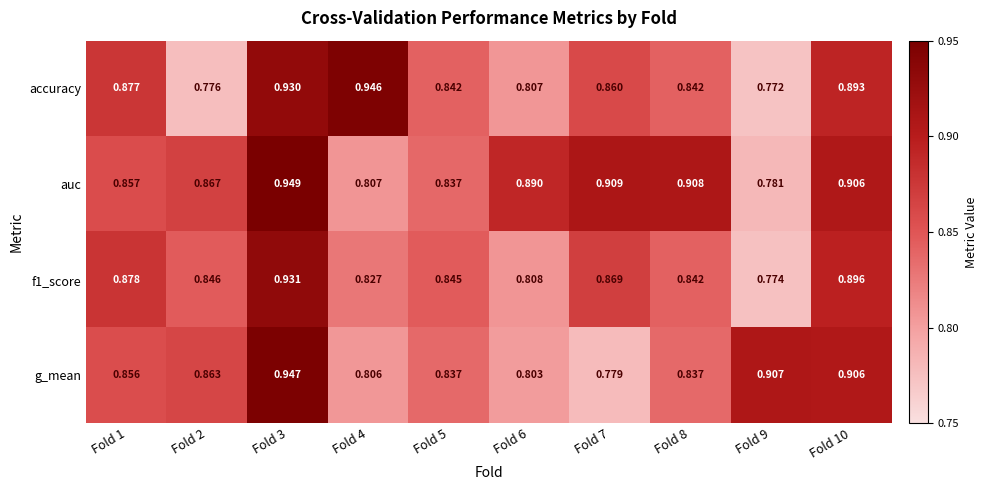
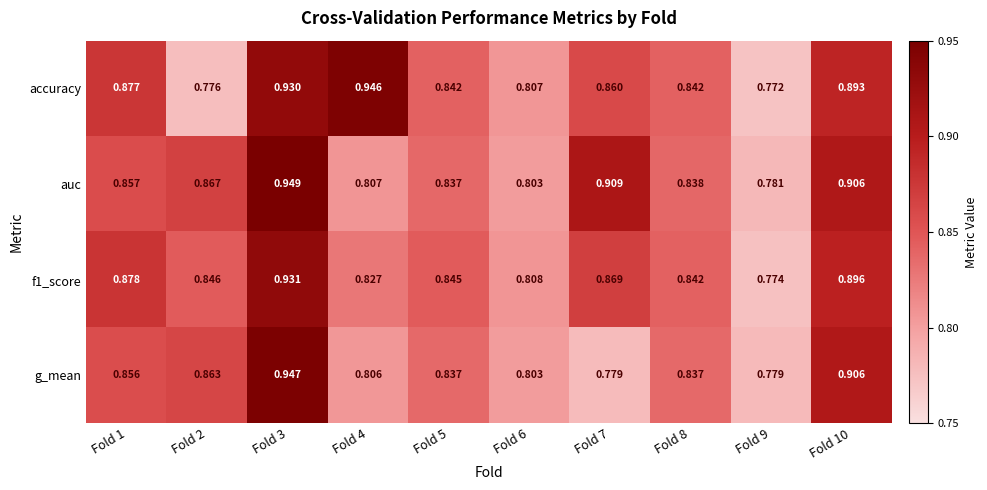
auc, Fold 6: 0.890 -> 0.803
auc, Fold 8: 0.908 -> 0.838
g_mean, Fold 9: 0.907 -> 0.779
